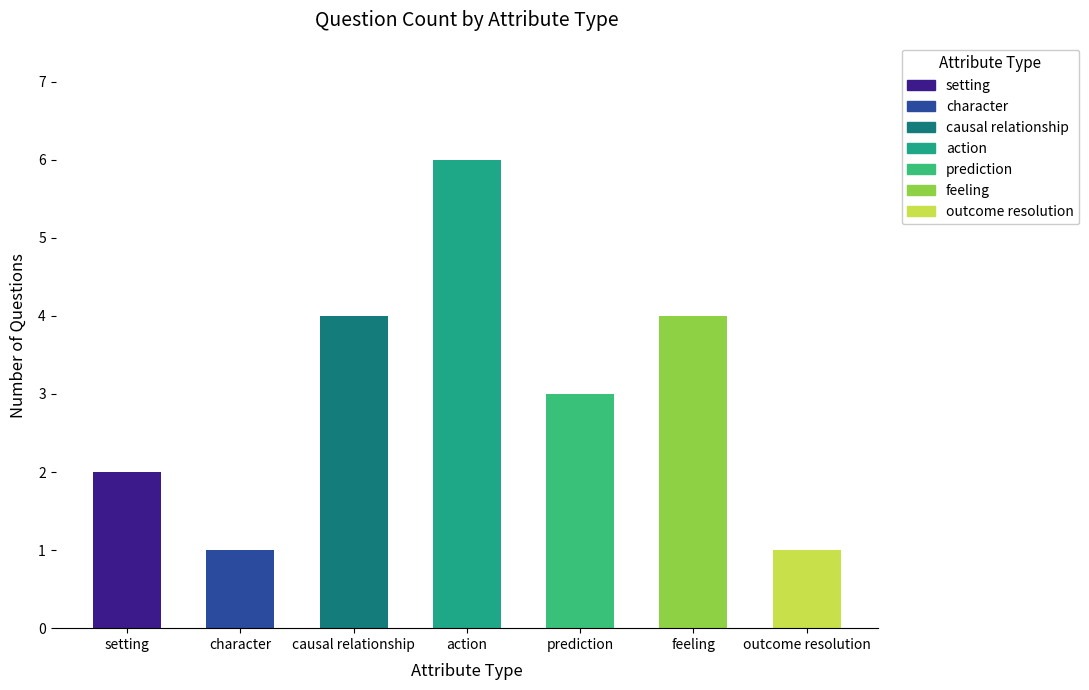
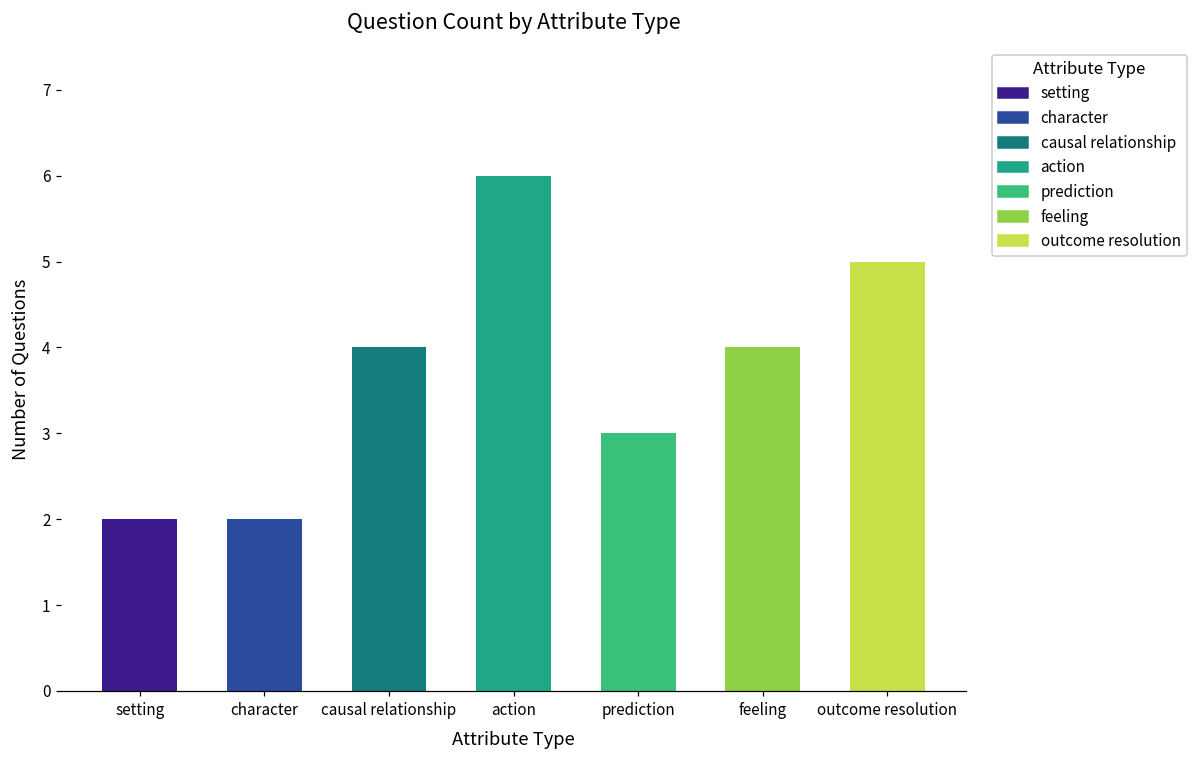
character: 1 -> 2
outcome resolution: 1 -> 5
